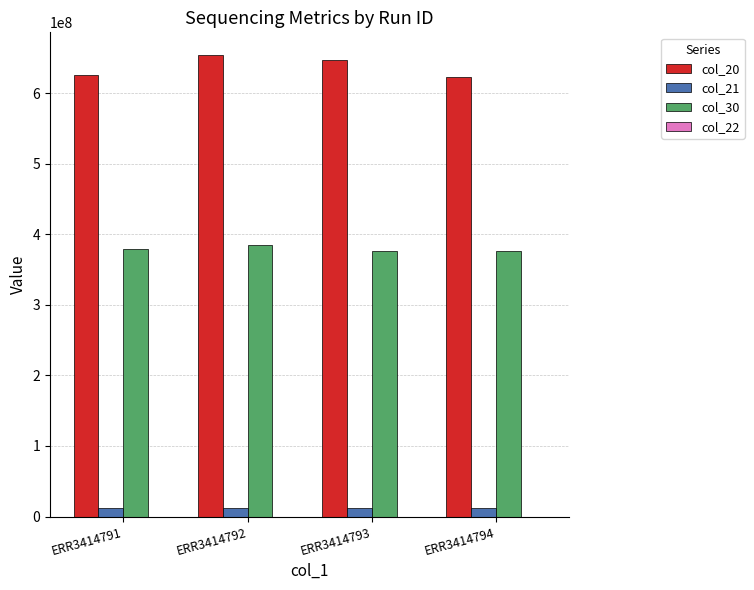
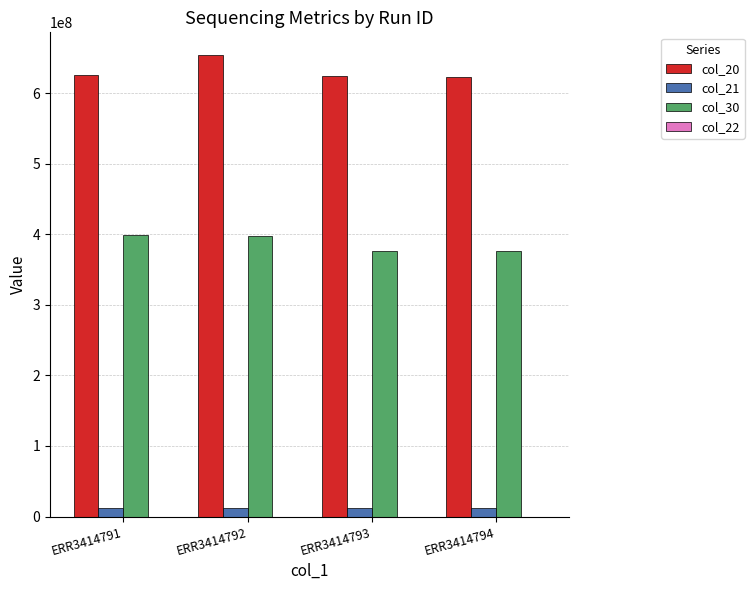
col_30, ERR3414791: 380000000 -> 400000000
col_30, ERR3414792: 390000000 -> 400000000
col_20, ERR3414793: 650000000 -> 620000000
